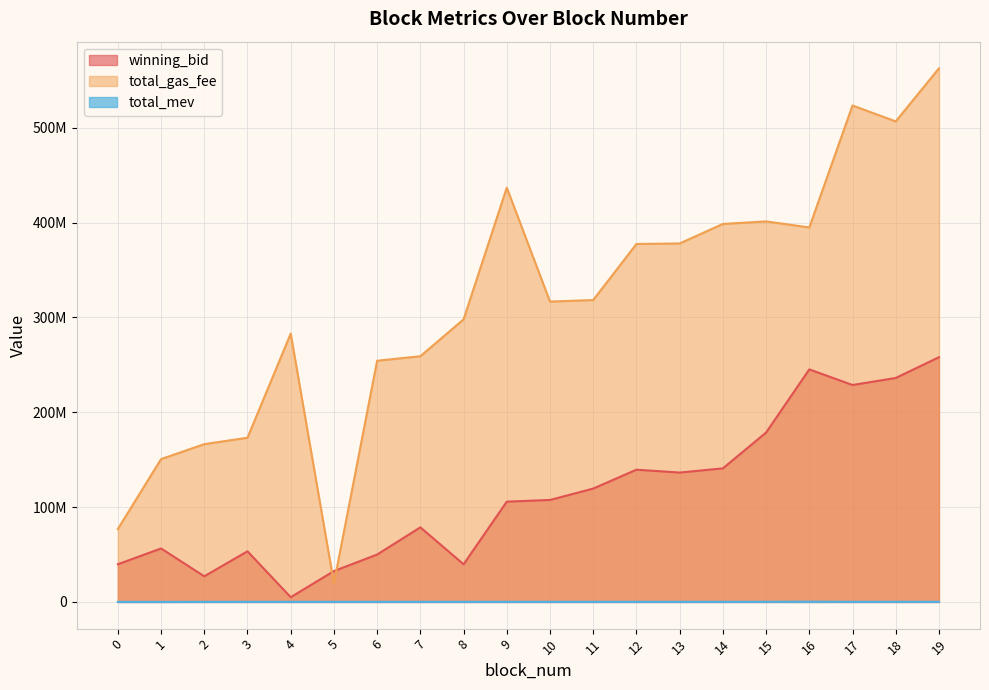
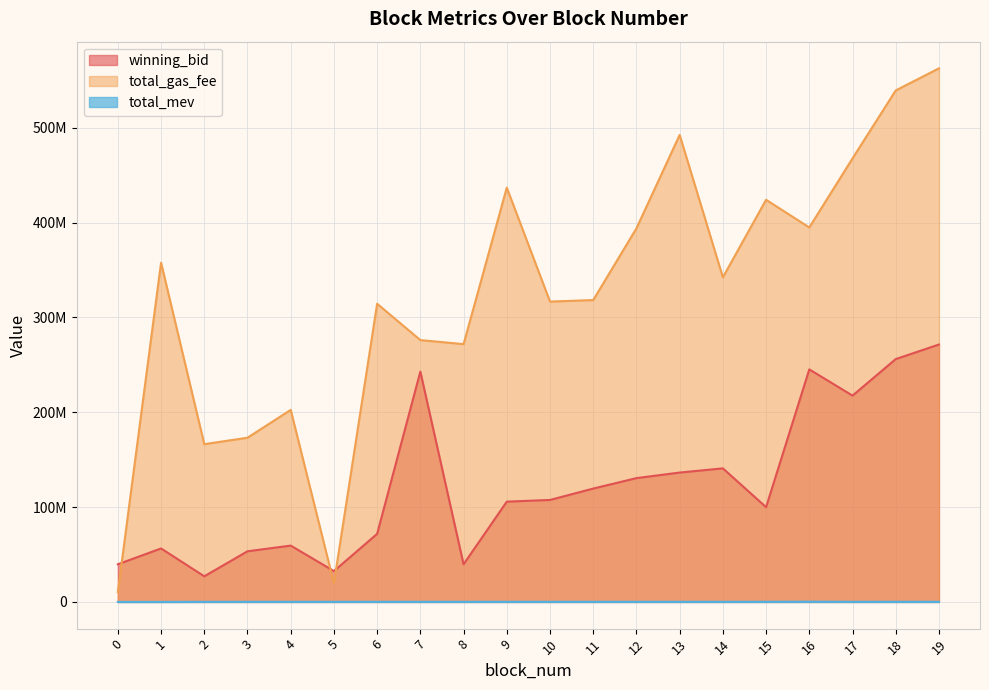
total_gas_fee, 0: 80000000 -> 10000000
total_gas_fee, 1: 150000000 -> 360000000
winning_bid, 4: 10000000 -> 60000000
total_gas_fee, 4: 280000000 -> 200000000
winning_bid, 6: 50000000 -> 70000000
total_gas_fee, 6: 250000000 -> 310000000
winning_bid, 7: 80000000 -> 240000000
total_gas_fee, 7: 260000000 -> 280000000
total_gas_fee, 8: 300000000 -> 270000000
winning_bid, 12: 140000000 -> 130000000
total_gas_fee, 12: 380000000 -> 390000000
total_gas_fee, 13: 380000000 -> 490000000
total_gas_fee, 14: 400000000 -> 340000000
winning_bid, 15: 180000000 -> 100000000
total_gas_fee, 15: 400000000 -> 420000000
winning_bid, 17: 230000000 -> 220000000
total_gas_fee, 17: 520000000 -> 470000000
winning_bid, 18: 240000000 -> 260000000
total_gas_fee, 18: 510000000 -> 540000000
winning_bid, 19: 260000000 -> 270000000
